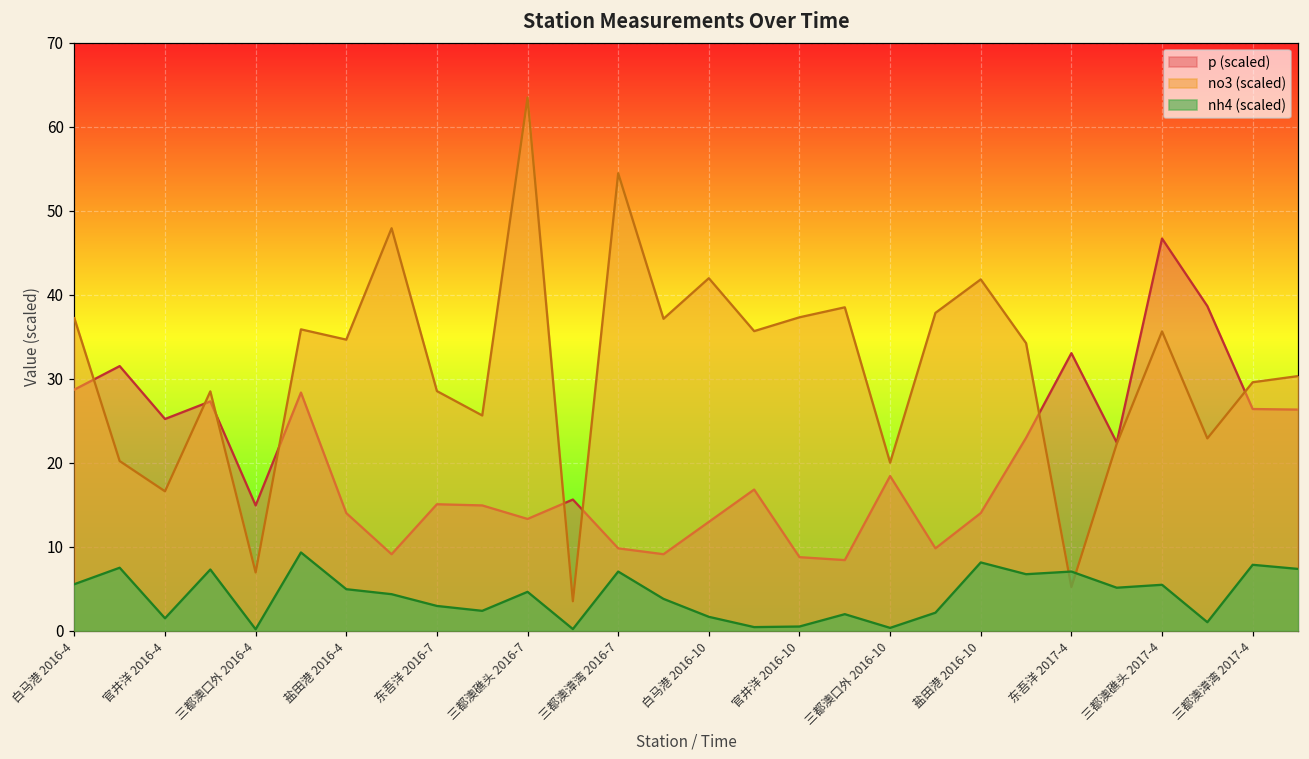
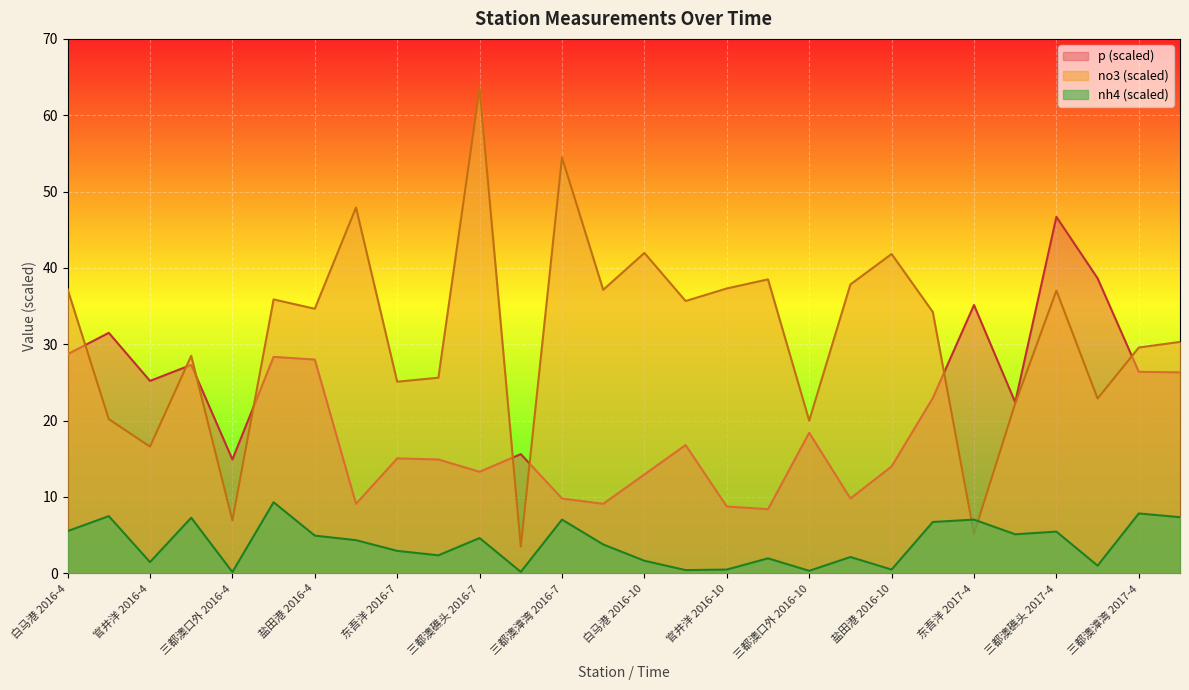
p (scaled), 盐田港 2016-4: 14 -> 28
no3 (scaled), 东吾洋 2016-7: 29 -> 25
nh4 (scaled), 盐田港 2016-10: 8 -> 0
p (scaled), 东吾洋 2017-4: 33 -> 35
no3 (scaled), 三都澳礁头 2017-4: 36 -> 37
